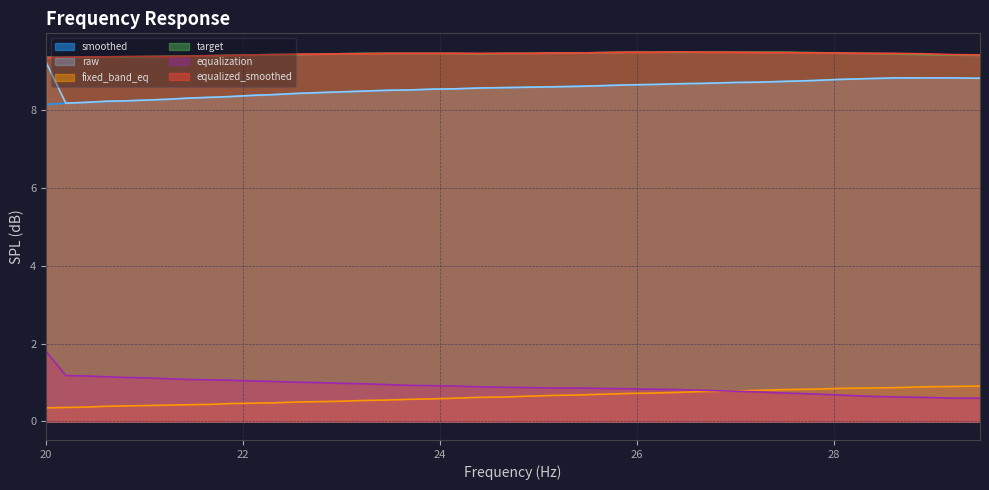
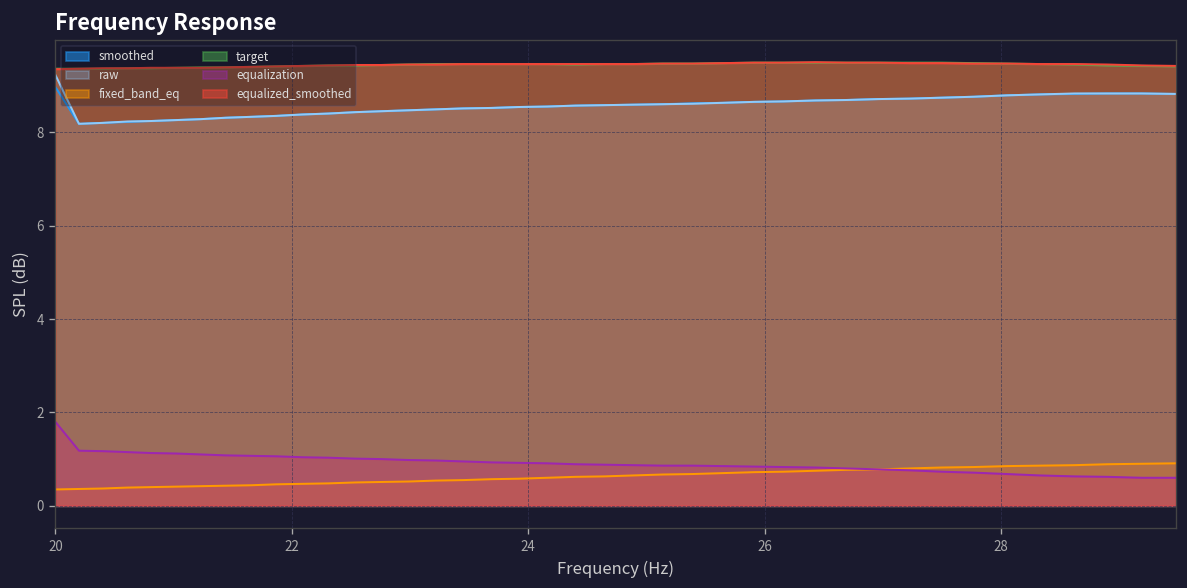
smoothed, 20: 8.2 -> 9.0
